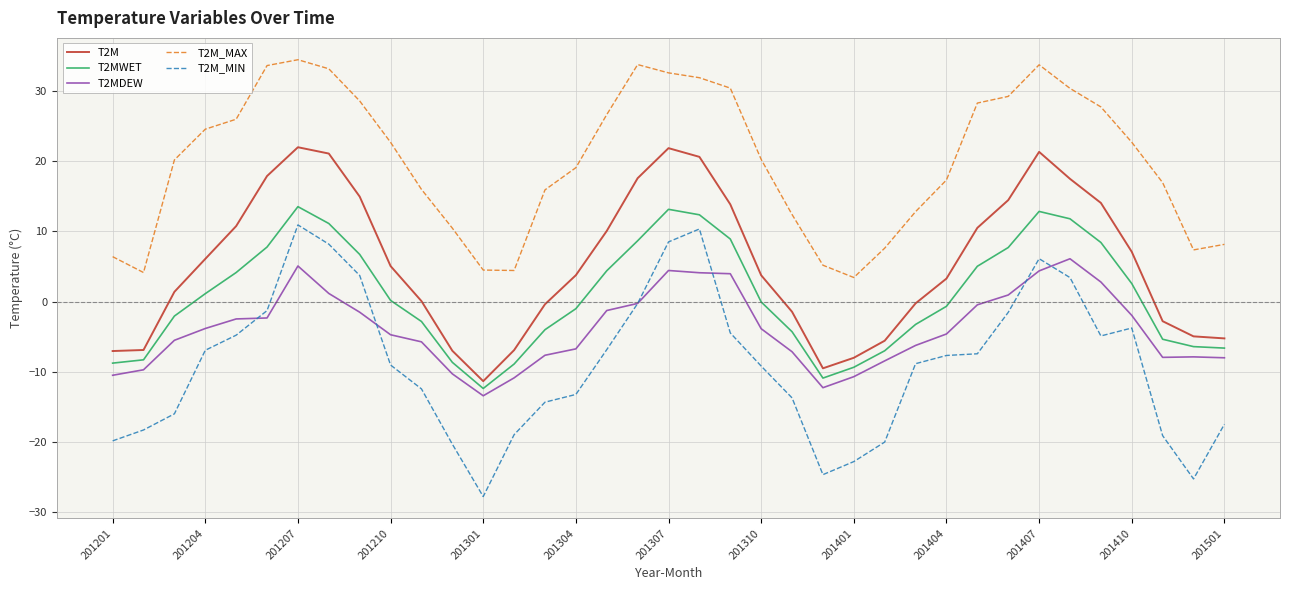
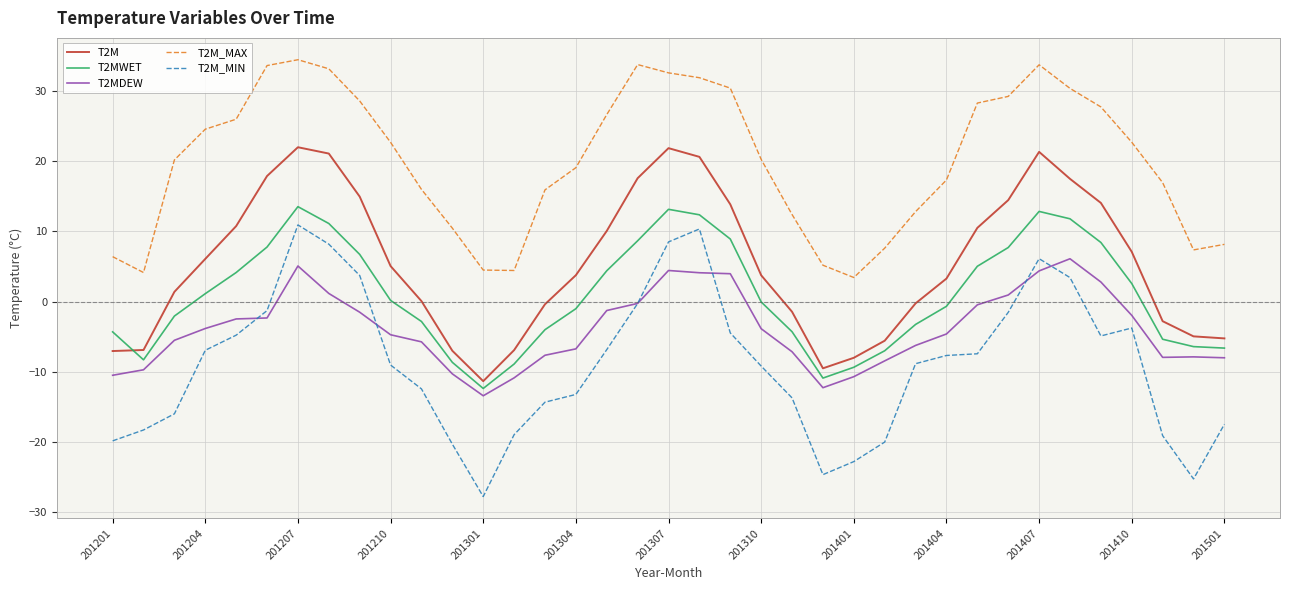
T2MWET, 201201: -9 -> -4
